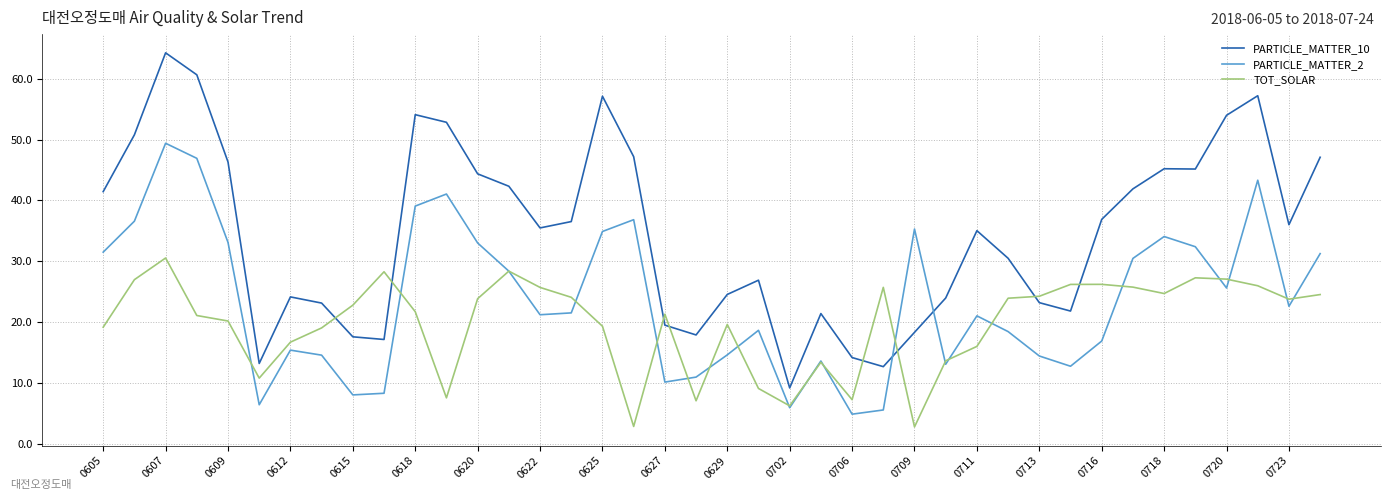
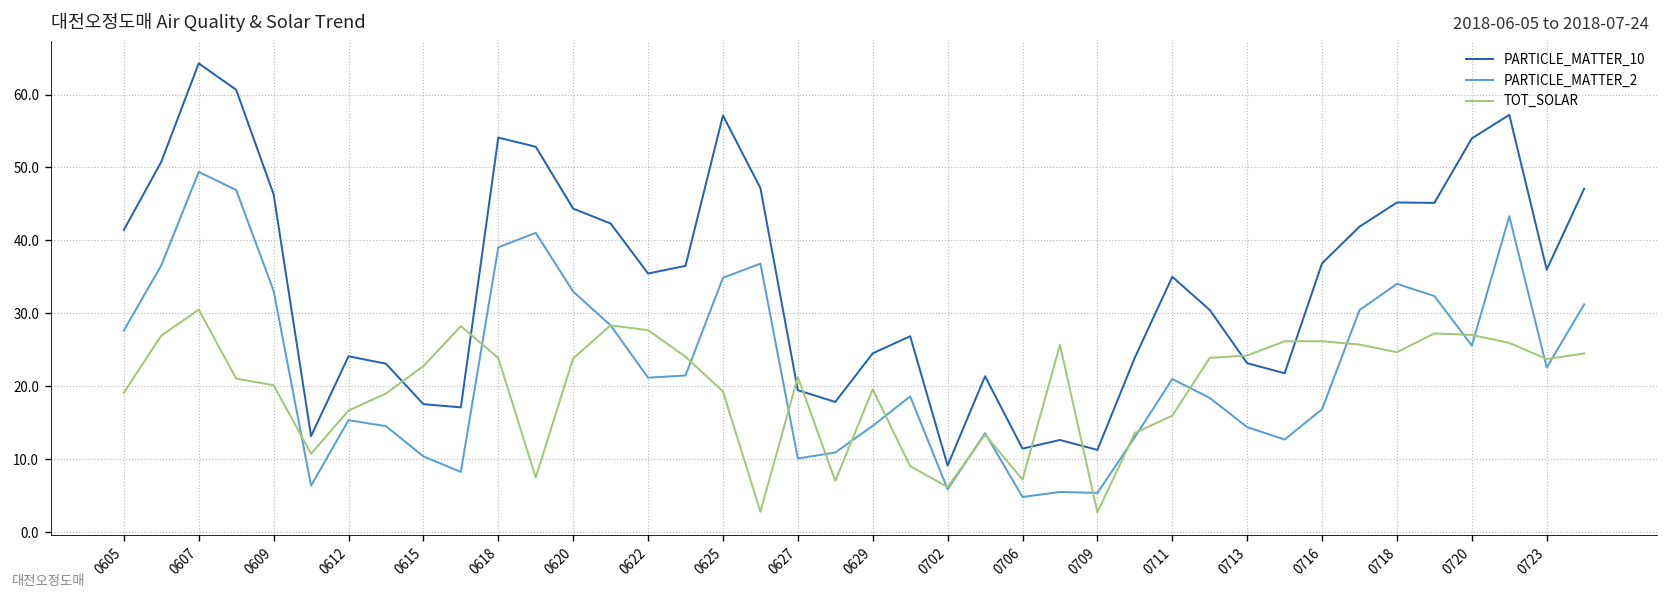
PARTICLE_MATTER_2, 0605: 31 -> 28
PARTICLE_MATTER_2, 0615: 8 -> 10
TOT_SOLAR, 0618: 22 -> 24
TOT_SOLAR, 0622: 26 -> 28
PARTICLE_MATTER_10, 0706: 14 -> 11
PARTICLE_MATTER_10, 0709: 18 -> 11
PARTICLE_MATTER_2, 0709: 35 -> 5
